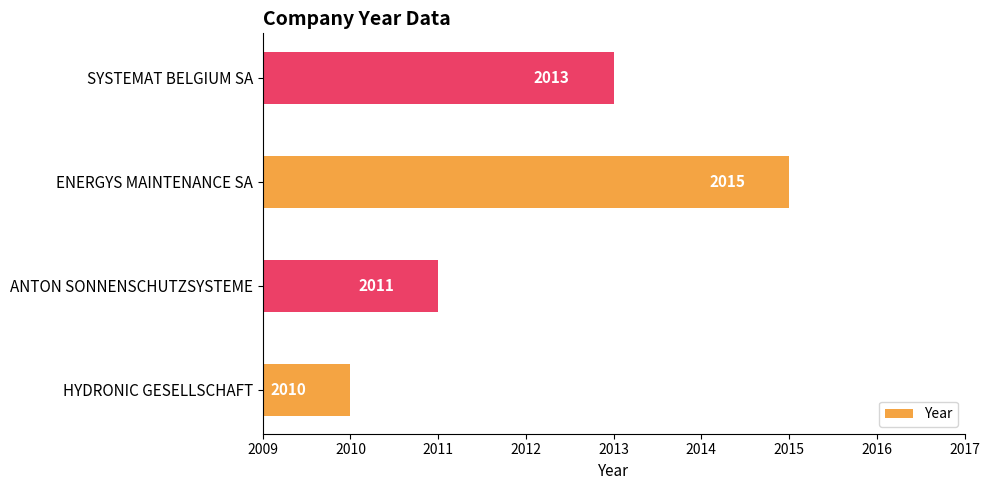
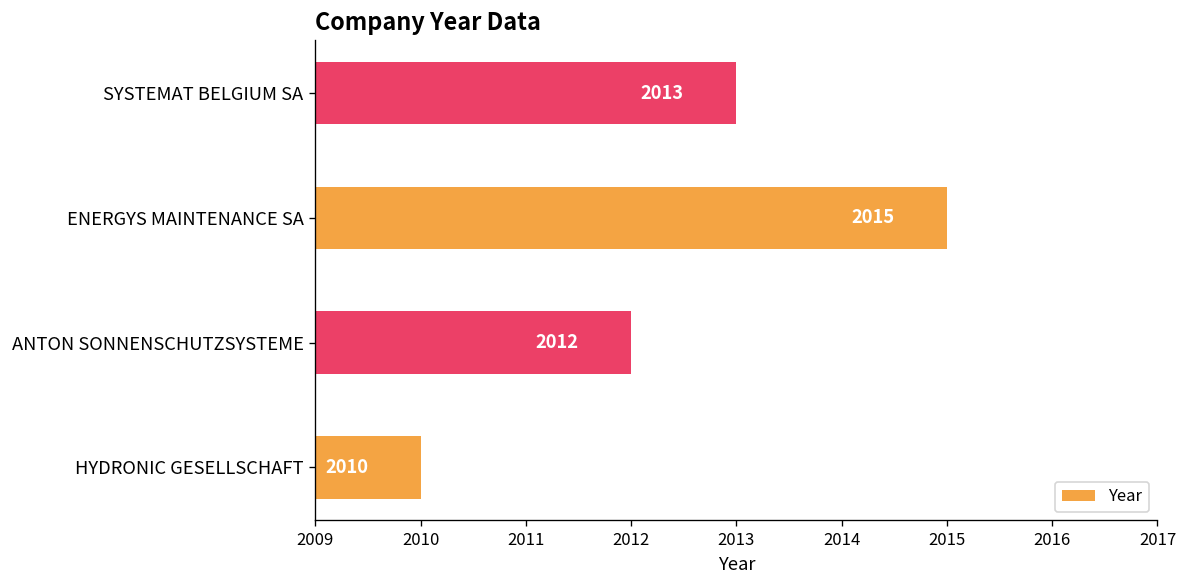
ANTON SONNENSCHUTZSYSTEME: 2011 -> 2012
